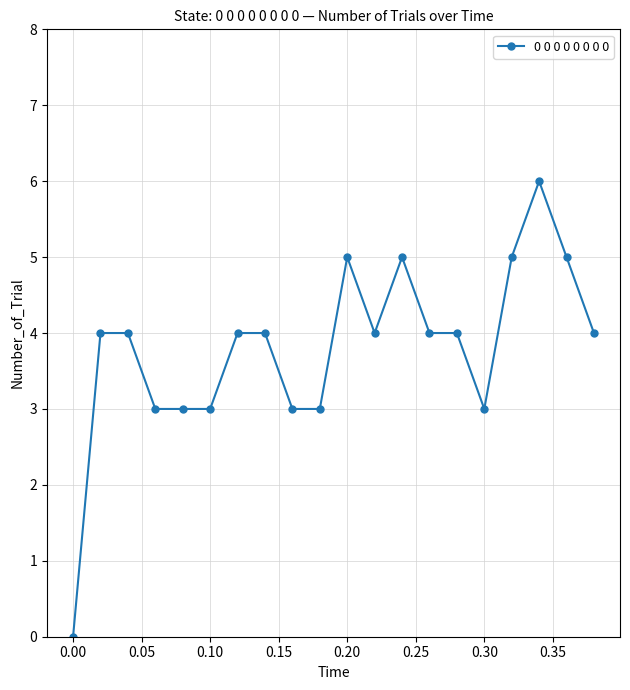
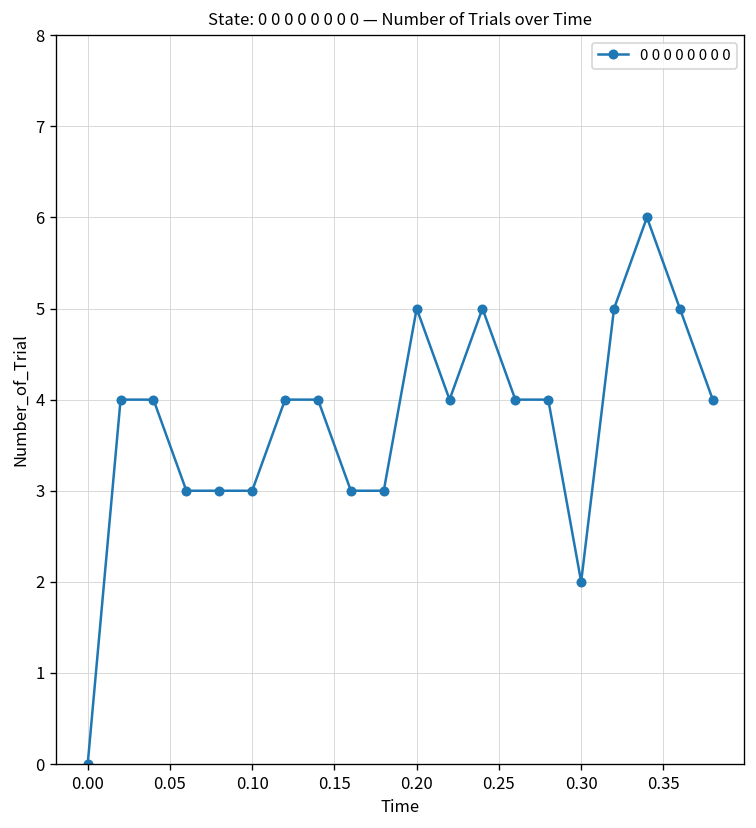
0.30: 3 -> 2
